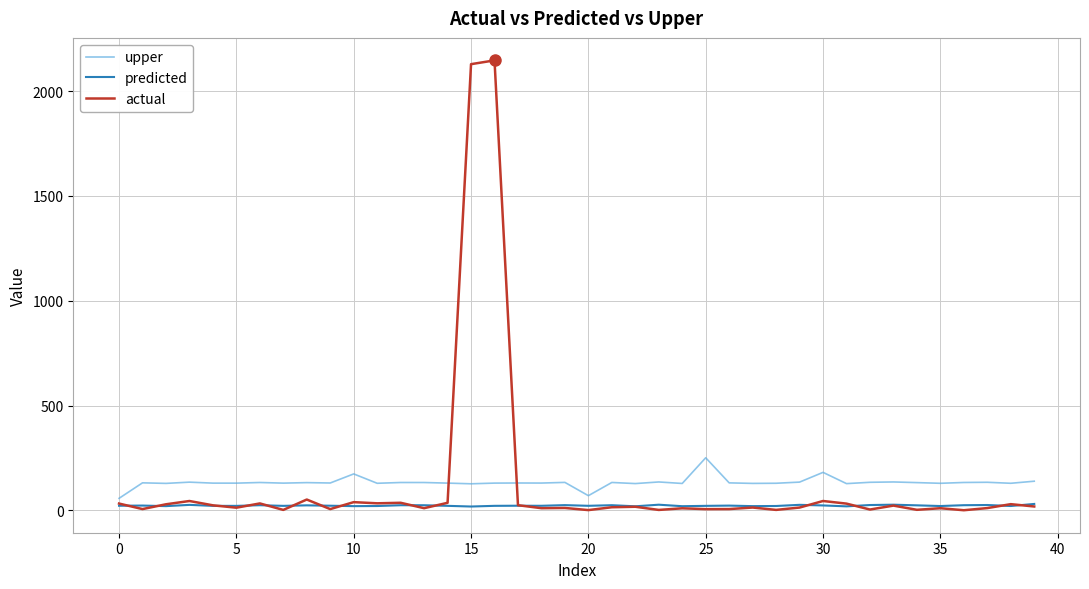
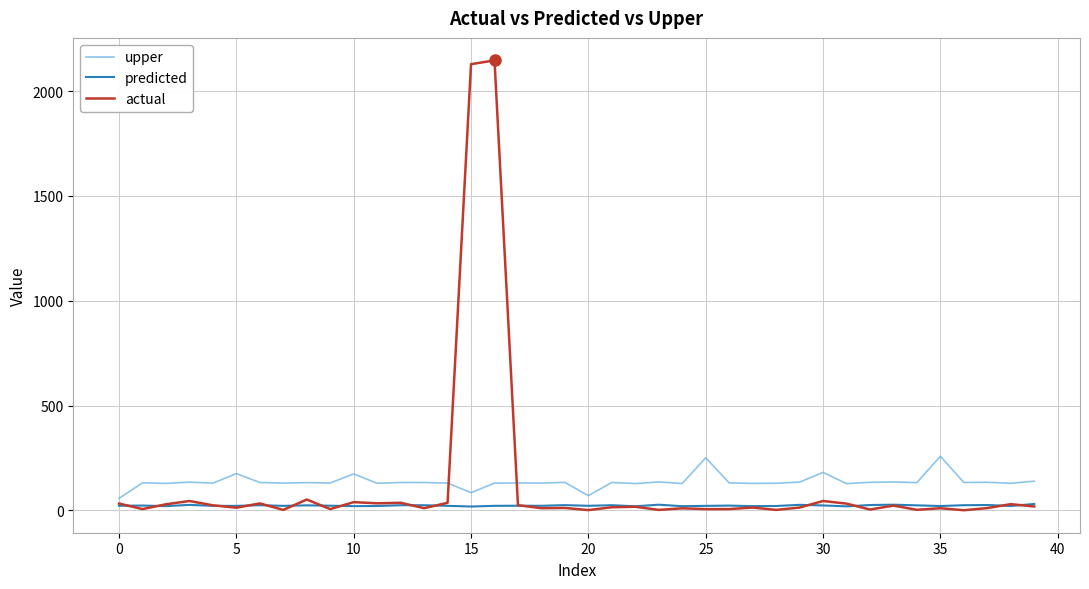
upper, 5: 130 -> 180
upper, 15: 130 -> 80
upper, 35: 130 -> 260
